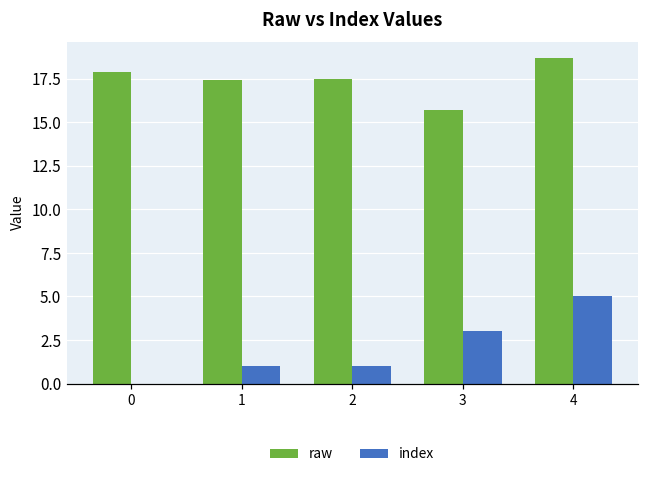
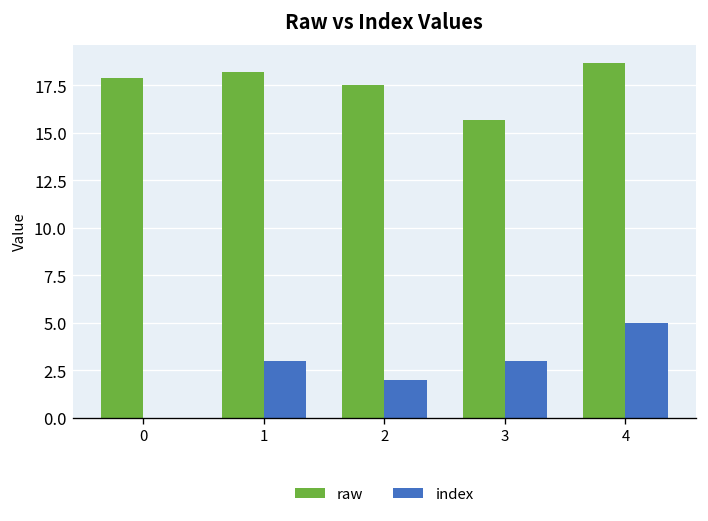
raw, 1: 17.4 -> 18.2
index, 1: 1 -> 3
index, 2: 1 -> 2
